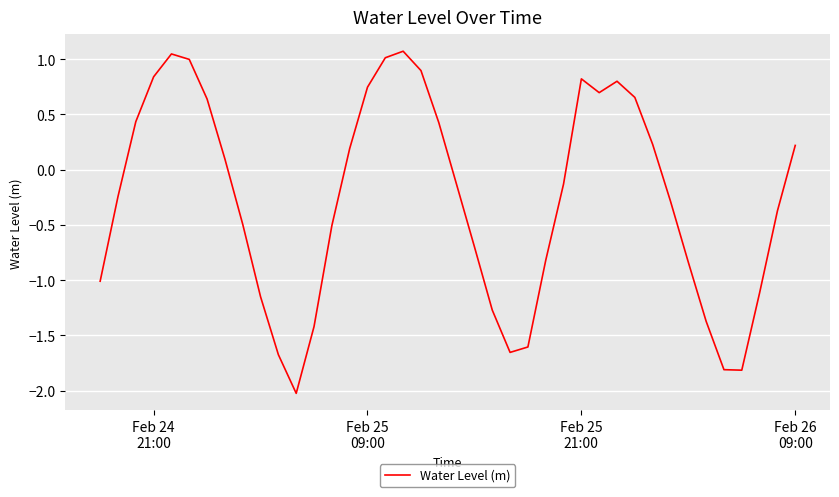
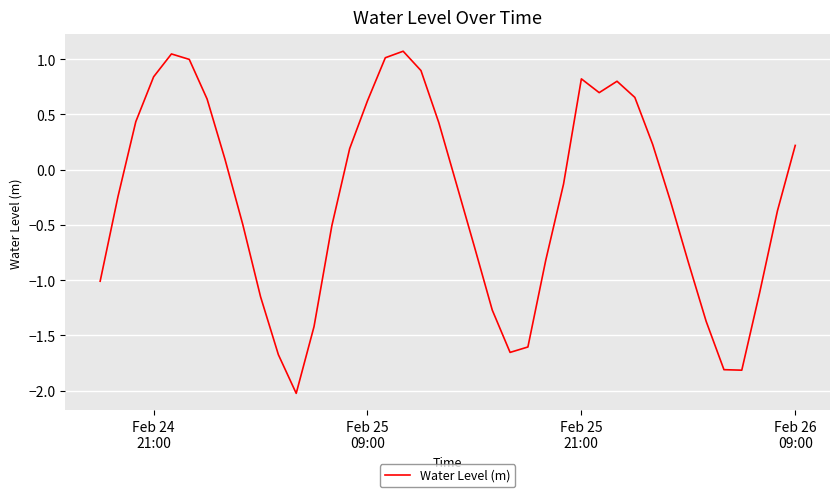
Feb 25 09:00: 0.75 -> 0.62
